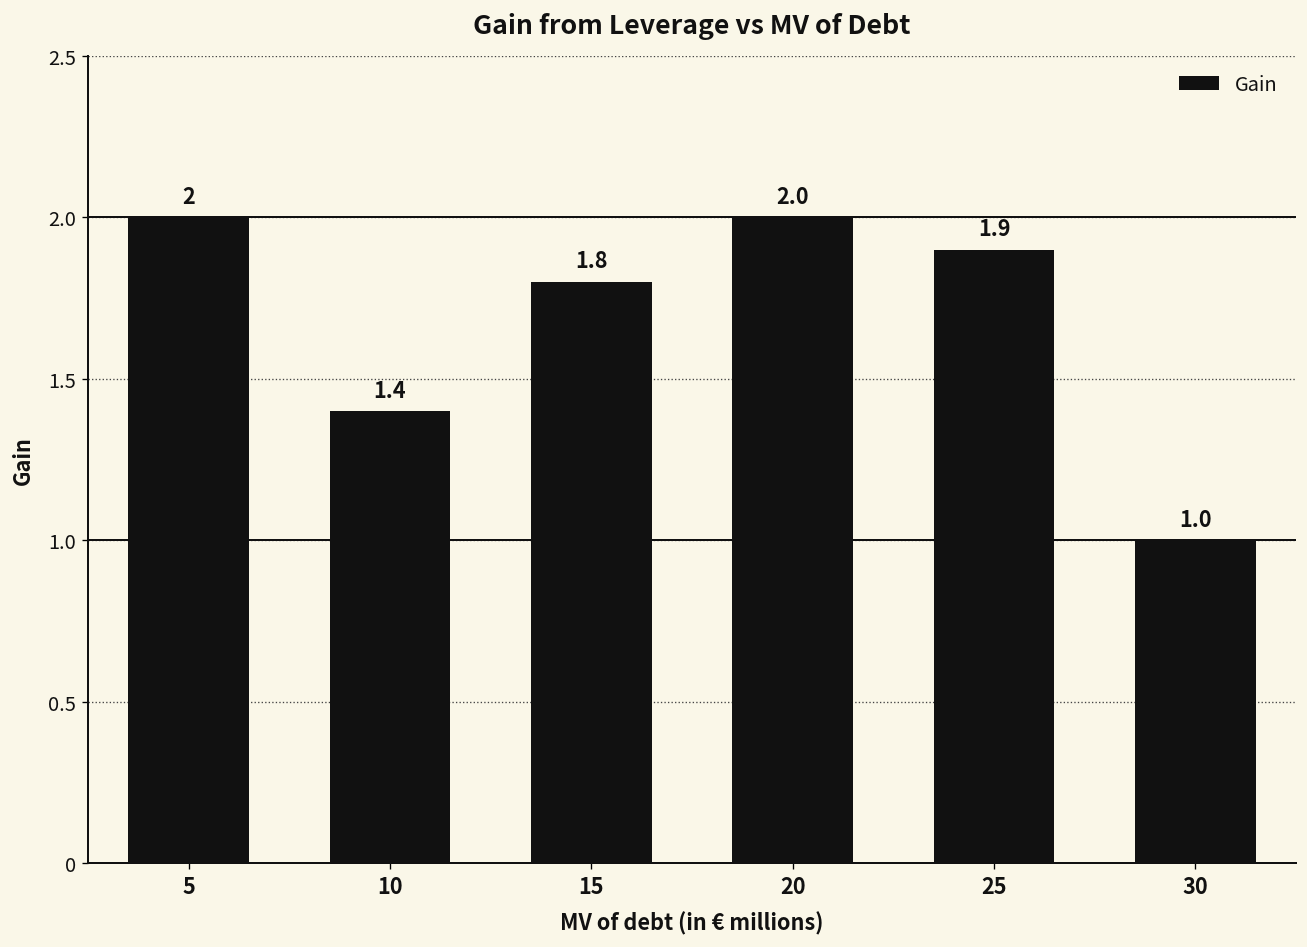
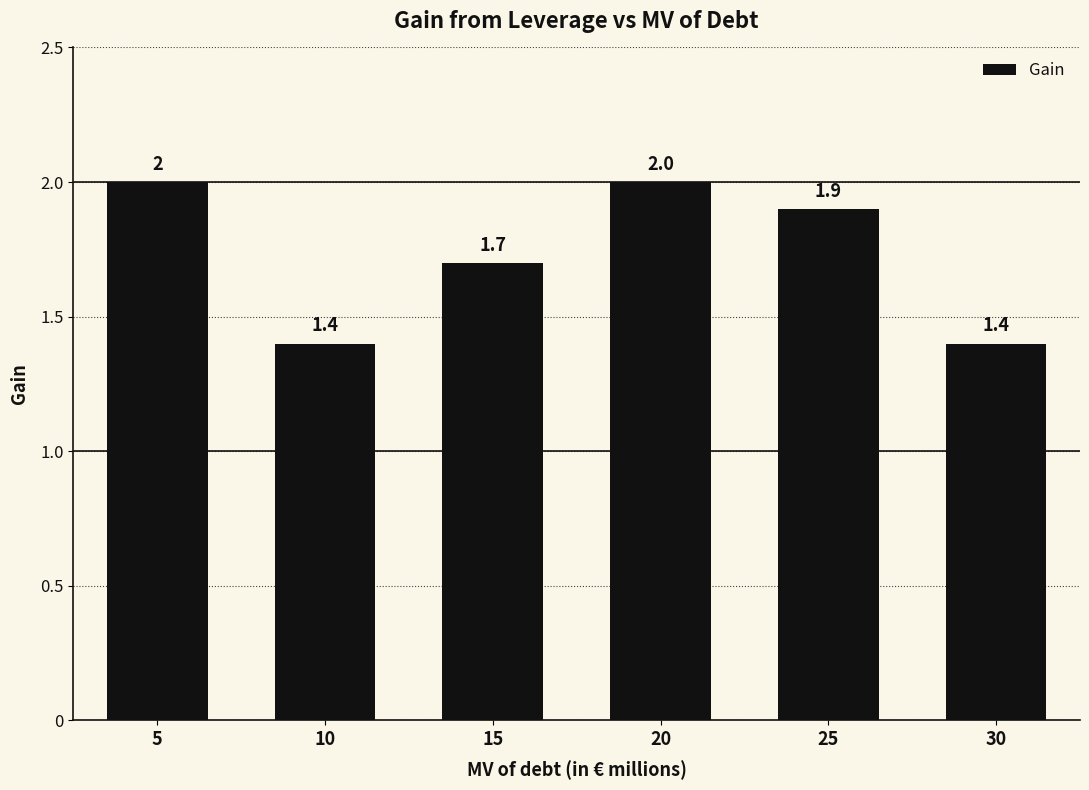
15: 1.8 -> 1.7
30: 1.0 -> 1.4
